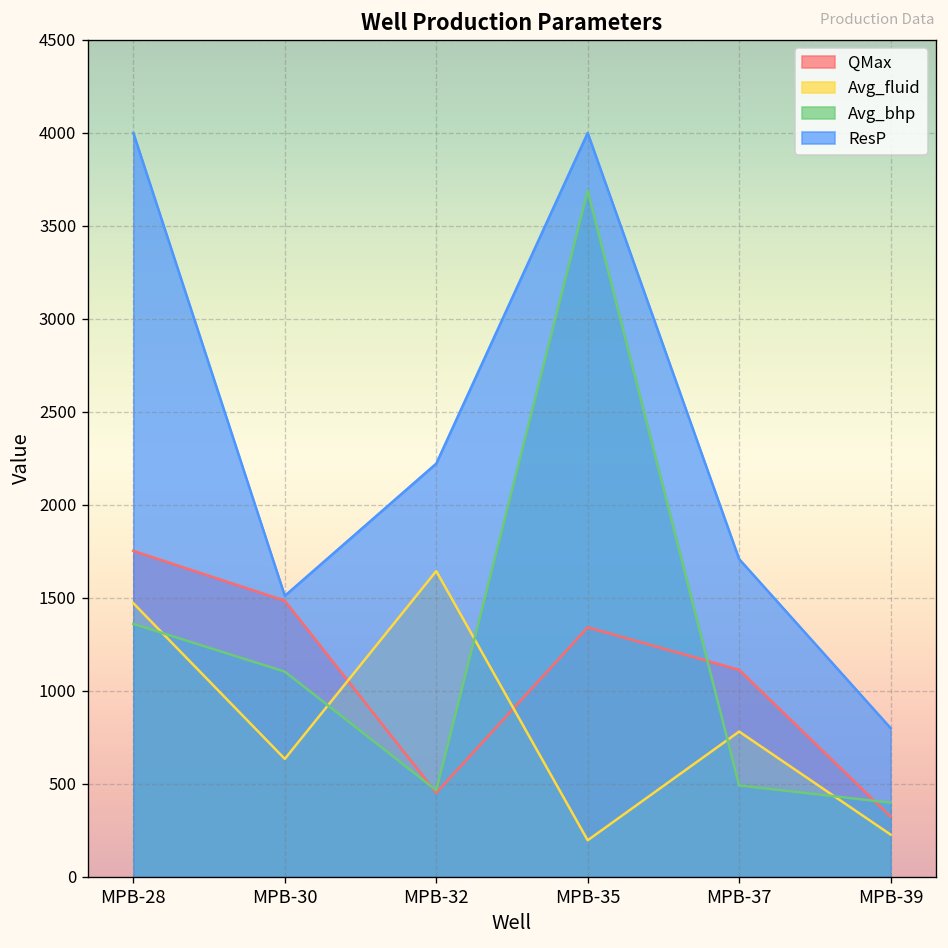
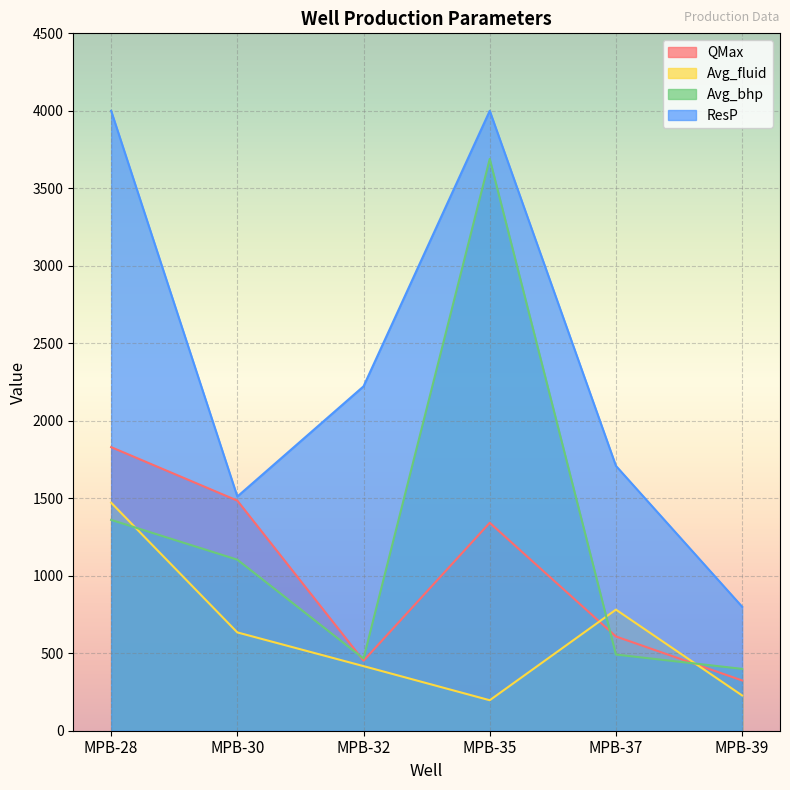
QMax, MPB-28: 1750 -> 1830
Avg_fluid, MPB-32: 1640 -> 420
QMax, MPB-37: 1110 -> 610
